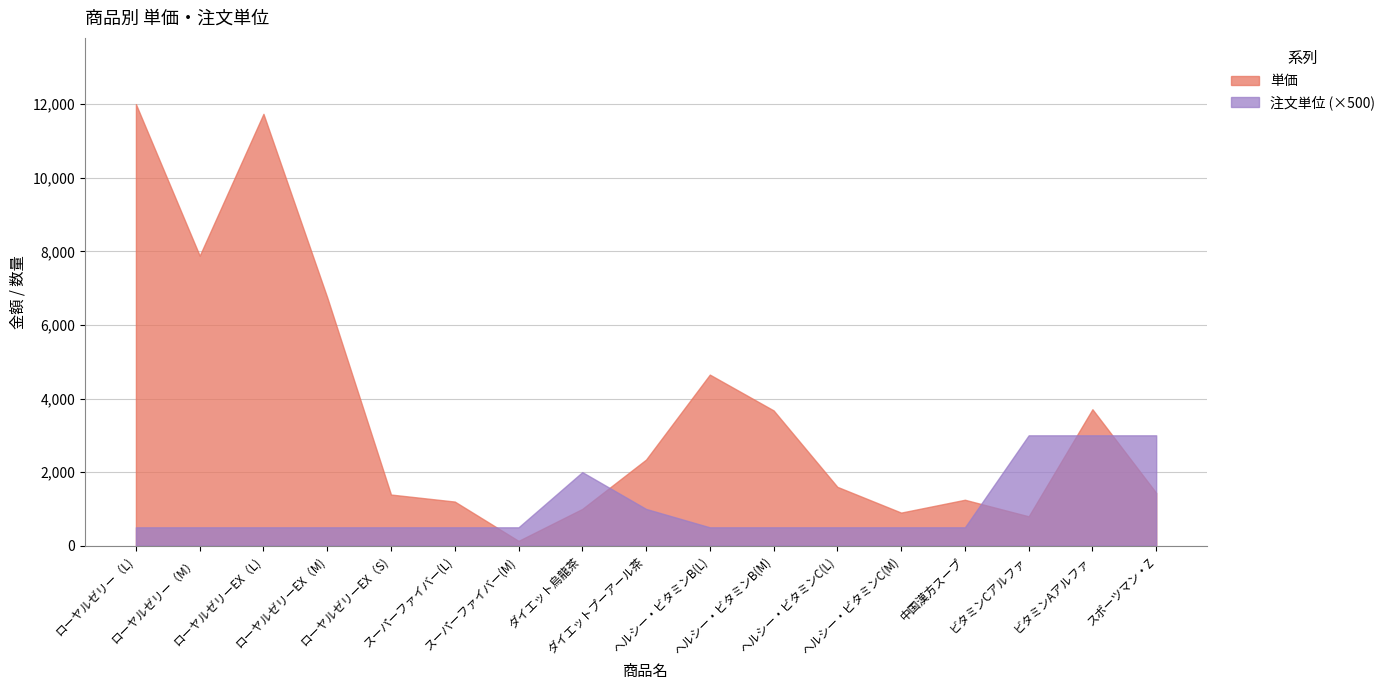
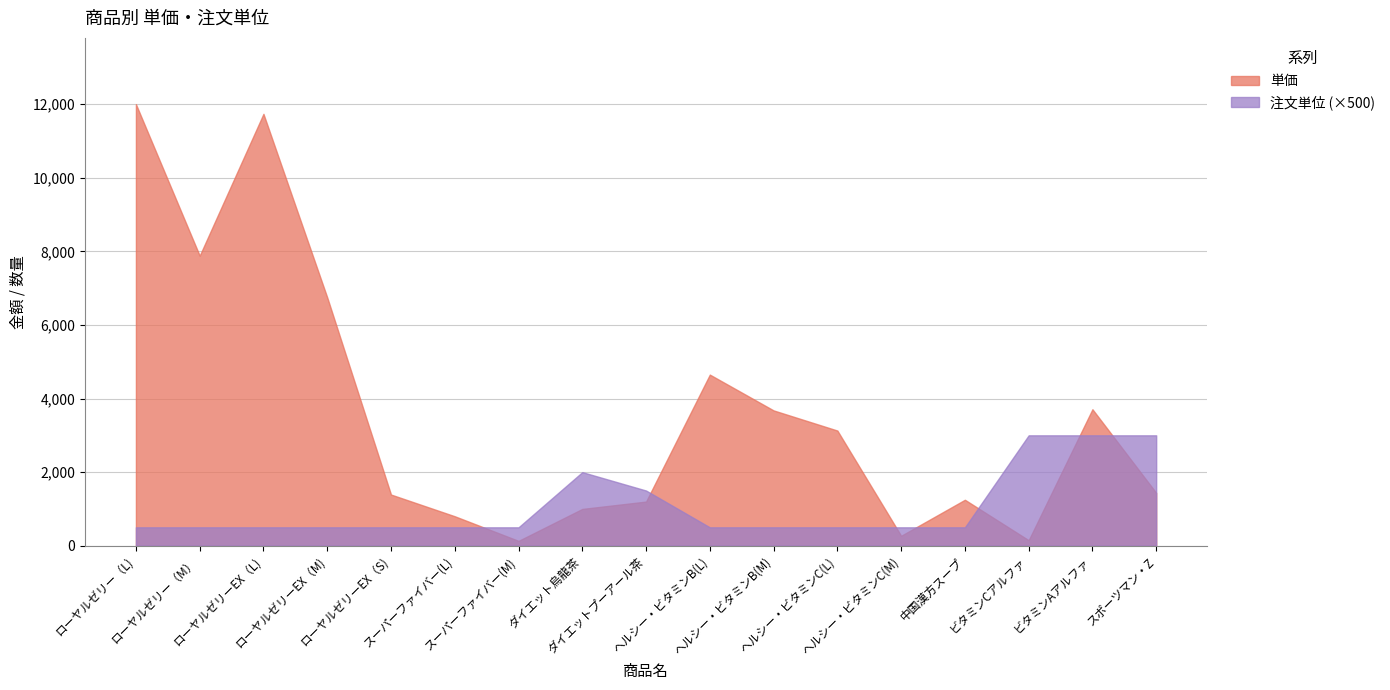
単価, スーパーファイバー(L): 1,200 -> 800
単価, ダイエットプーアール茶: 2,300 -> 1,200
注文単位 (×500), ダイエットプーアール茶: 1,000 -> 1,500
単価, ヘルシー・ビタミンC(L): 1,600 -> 3,100
単価, ヘルシー・ビタミンC(M): 900 -> 300
単価, ビタミンCアルファ: 800 -> 200
